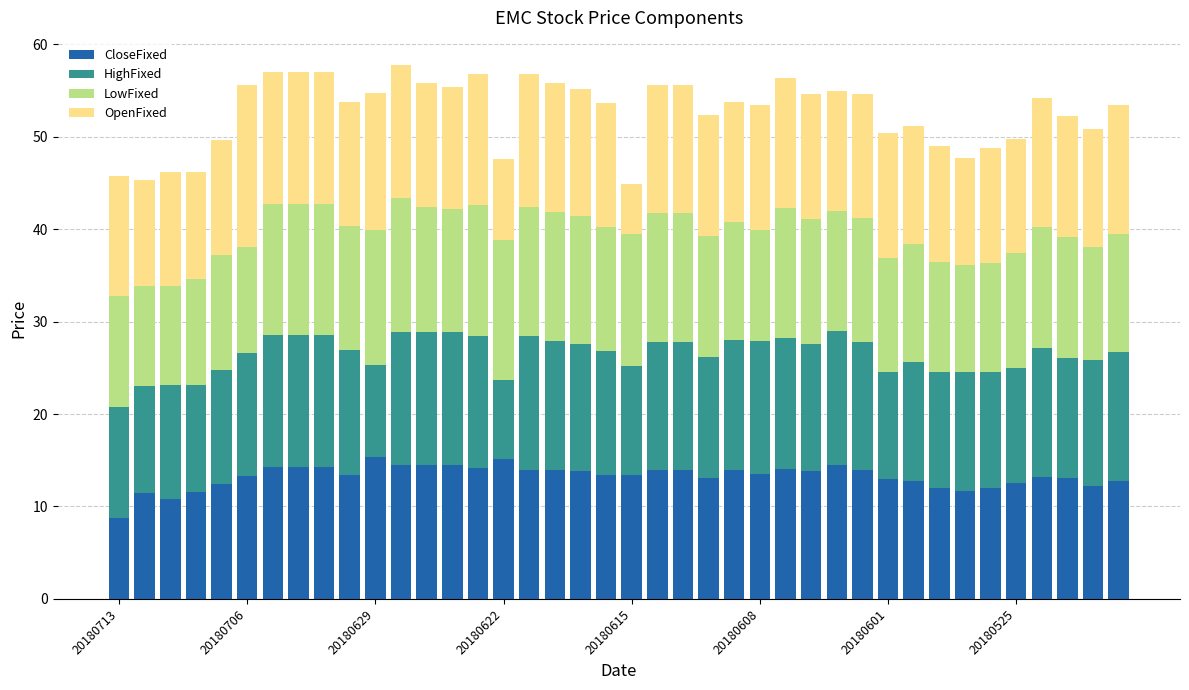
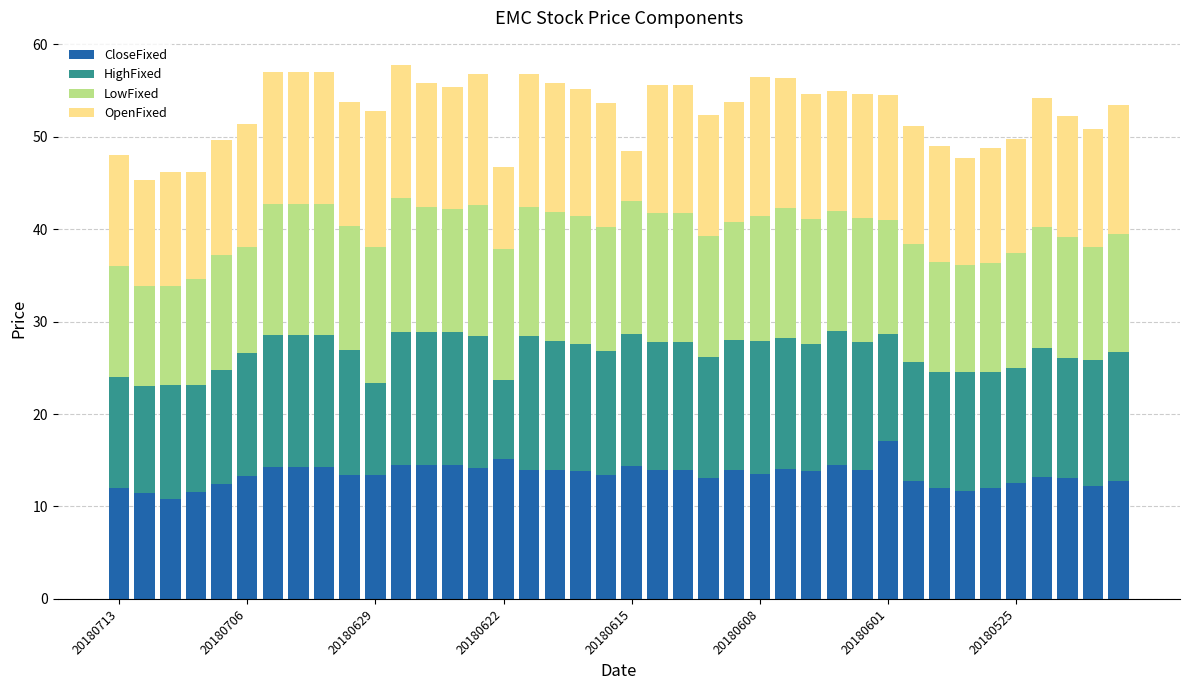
CloseFixed, 20180713: 9 -> 12
OpenFixed, 20180713: 13 -> 12
OpenFixed, 20180706: 18 -> 13
CloseFixed, 20180629: 15 -> 13
LowFixed, 20180622: 15 -> 14
CloseFixed, 20180615: 13 -> 14
HighFixed, 20180615: 12 -> 14
LowFixed, 20180608: 12 -> 14
OpenFixed, 20180608: 14 -> 15
CloseFixed, 20180601: 13 -> 17
